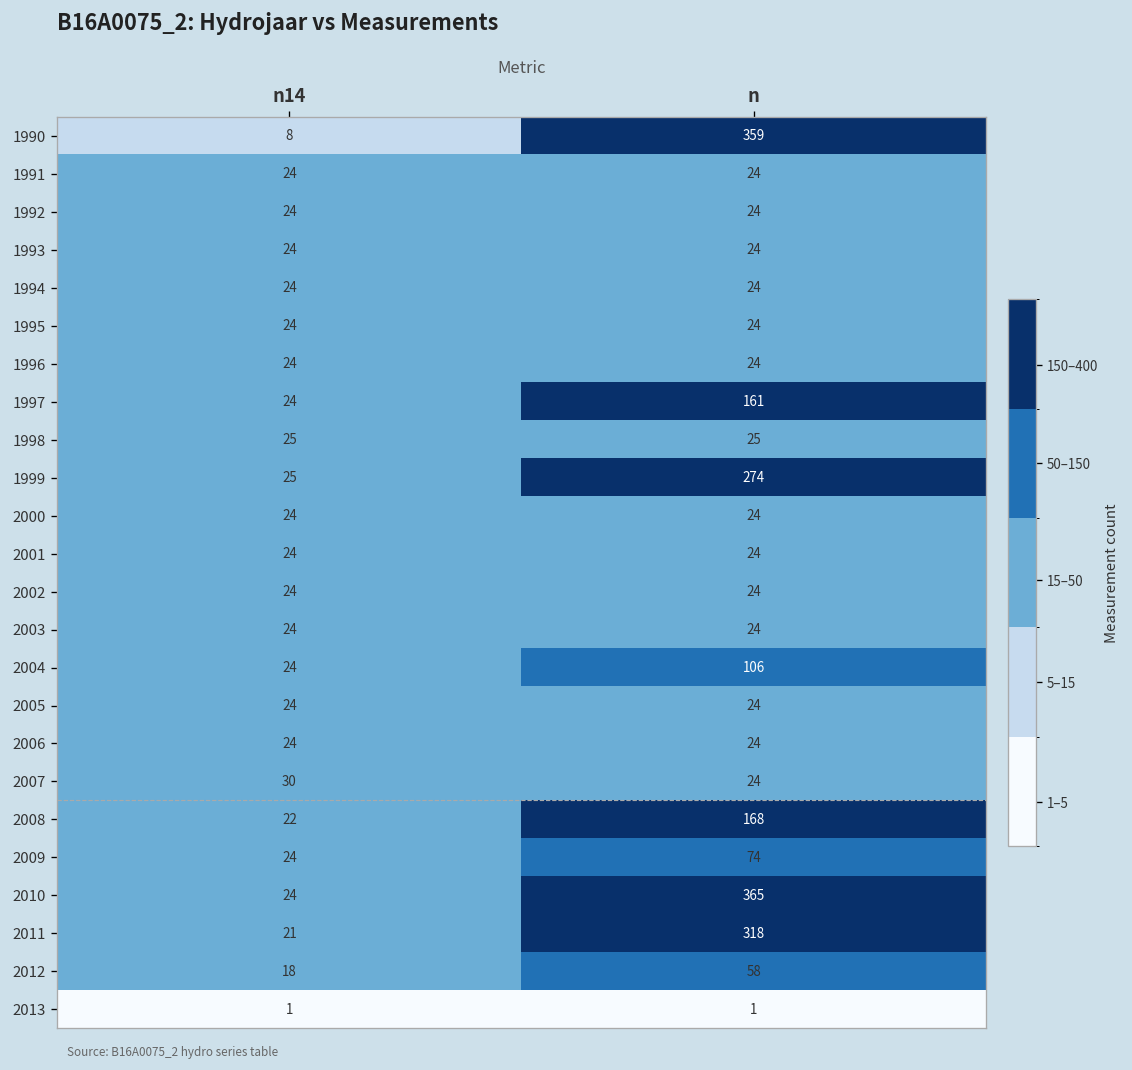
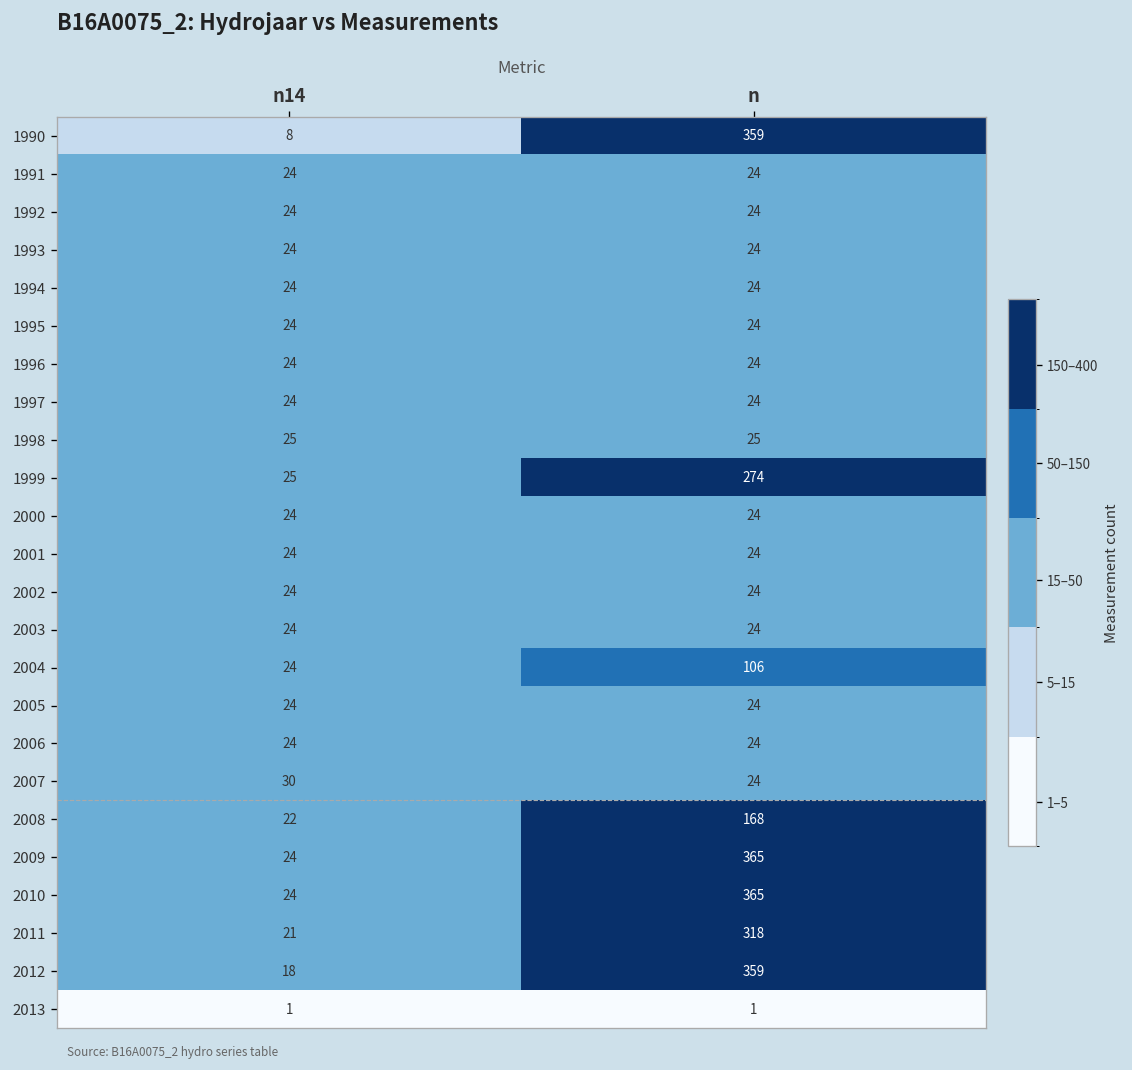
1997, n: 161 -> 24
2009, n: 74 -> 365
2012, n: 58 -> 359
